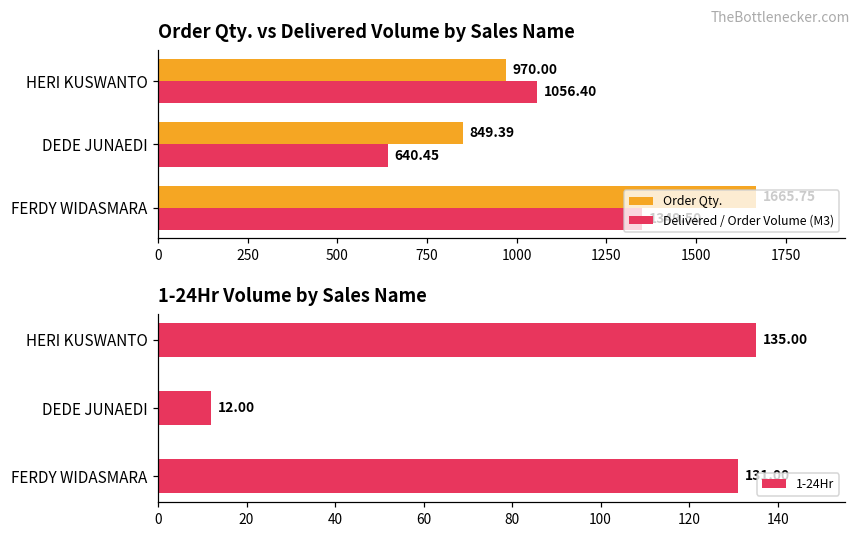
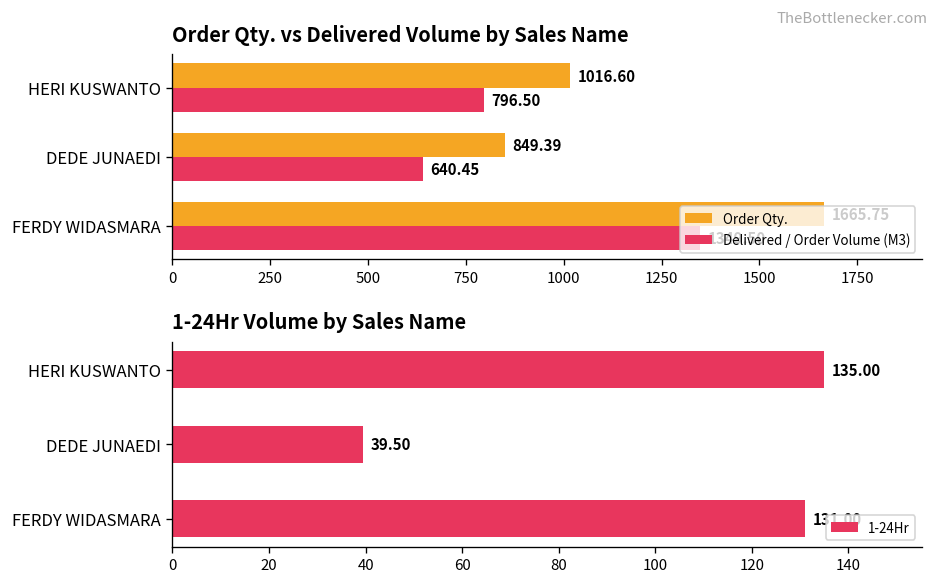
Order Qty. vs Delivered Volume by Sales Name, Order Qty., HERI KUSWANTO: 970.00 -> 1016.60
Order Qty. vs Delivered Volume by Sales Name, Delivered / Order Volume (M3), HERI KUSWANTO: 1056.40 -> 796.50
1-24Hr Volume by Sales Name, DEDE JUNAEDI: 12.00 -> 39.50
